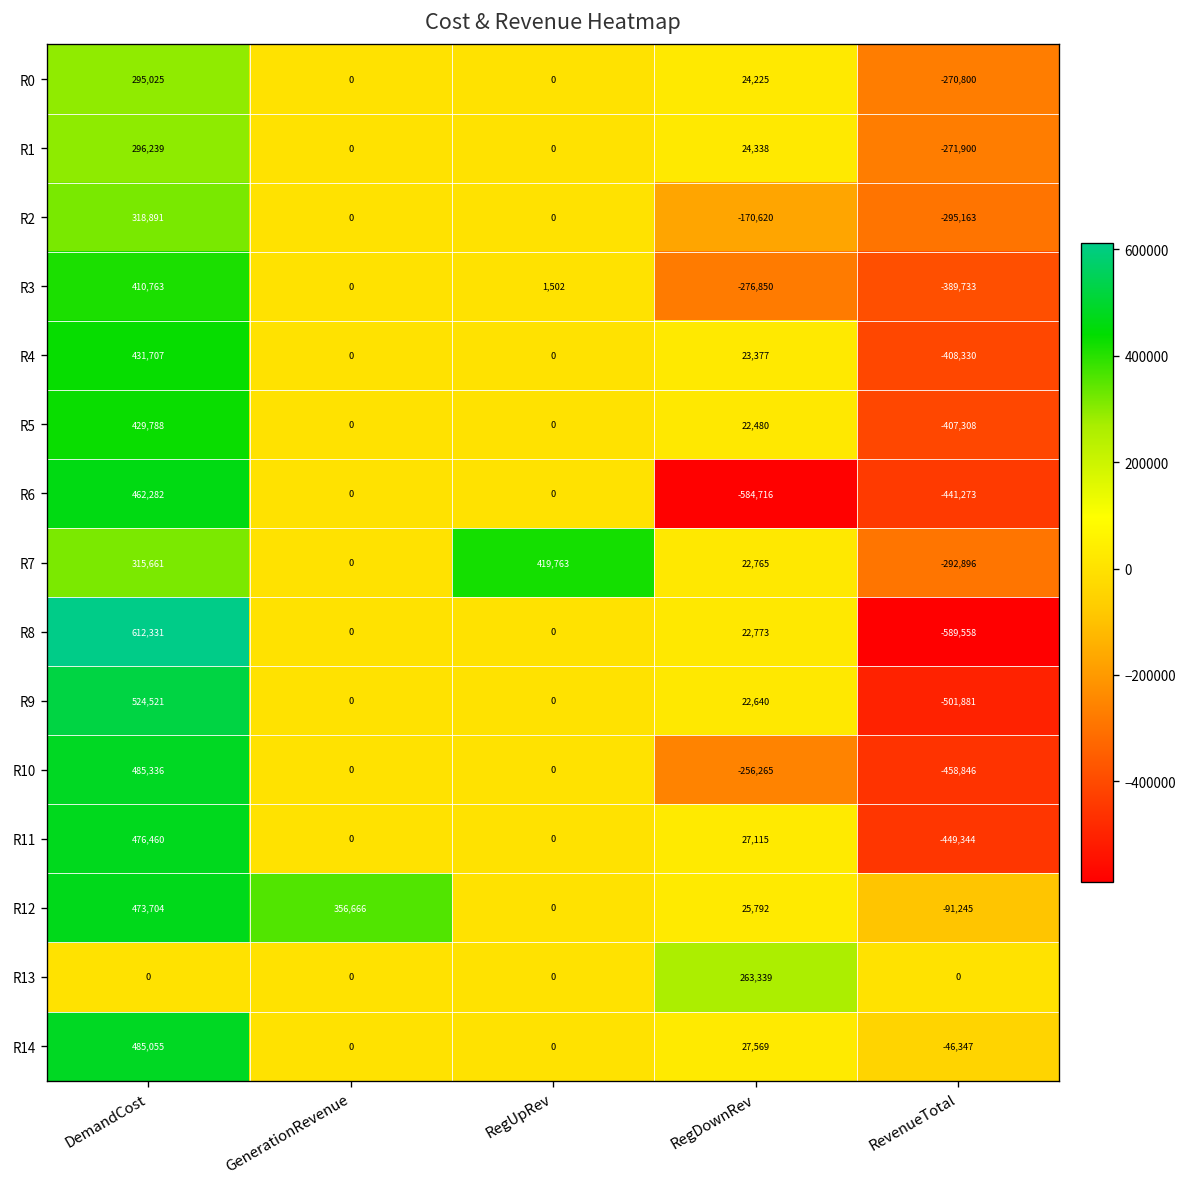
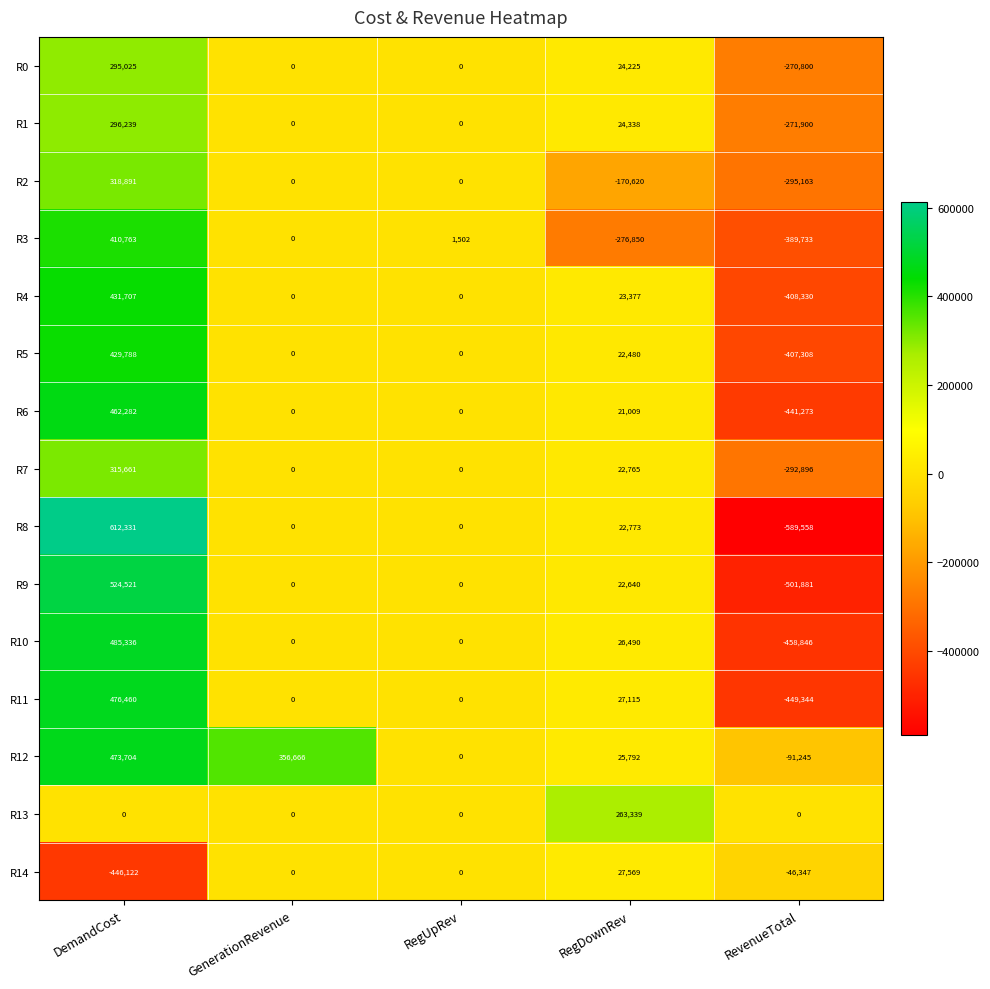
R6, RegDownRev: -584,716 -> 21,009
R7, RegUpRev: 419,763 -> 0
R10, RegDownRev: -256,265 -> 26,490
R14, DemandCost: 485,055 -> -446,122
